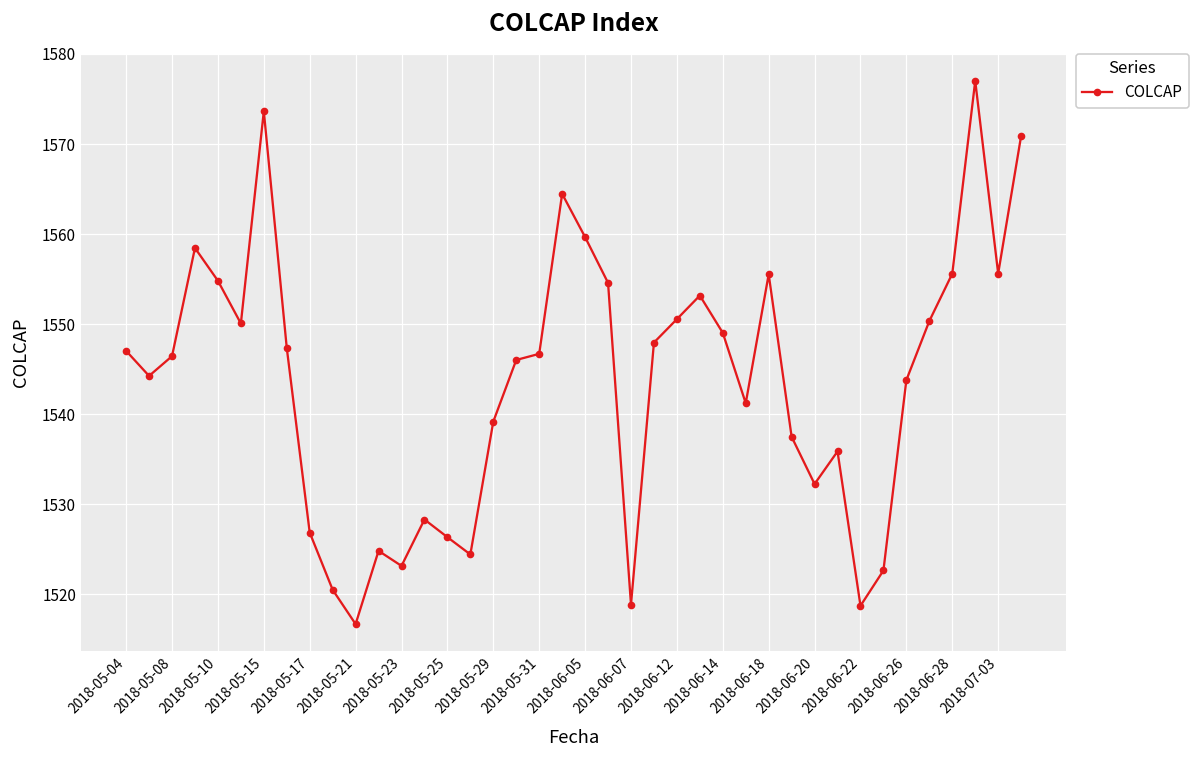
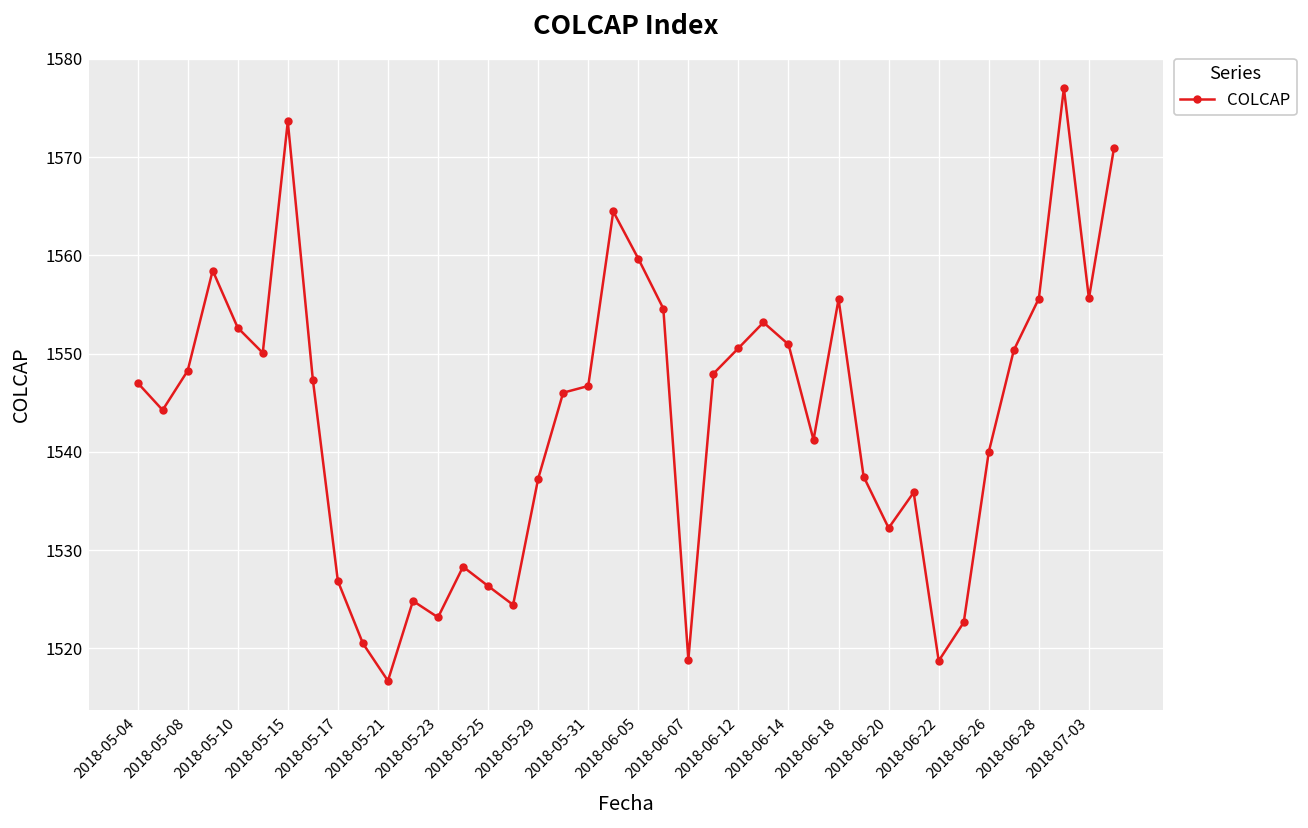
2018-05-08: 1546 -> 1548
2018-05-10: 1555 -> 1553
2018-05-29: 1539 -> 1537
2018-06-14: 1549 -> 1551
2018-06-26: 1544 -> 1540
